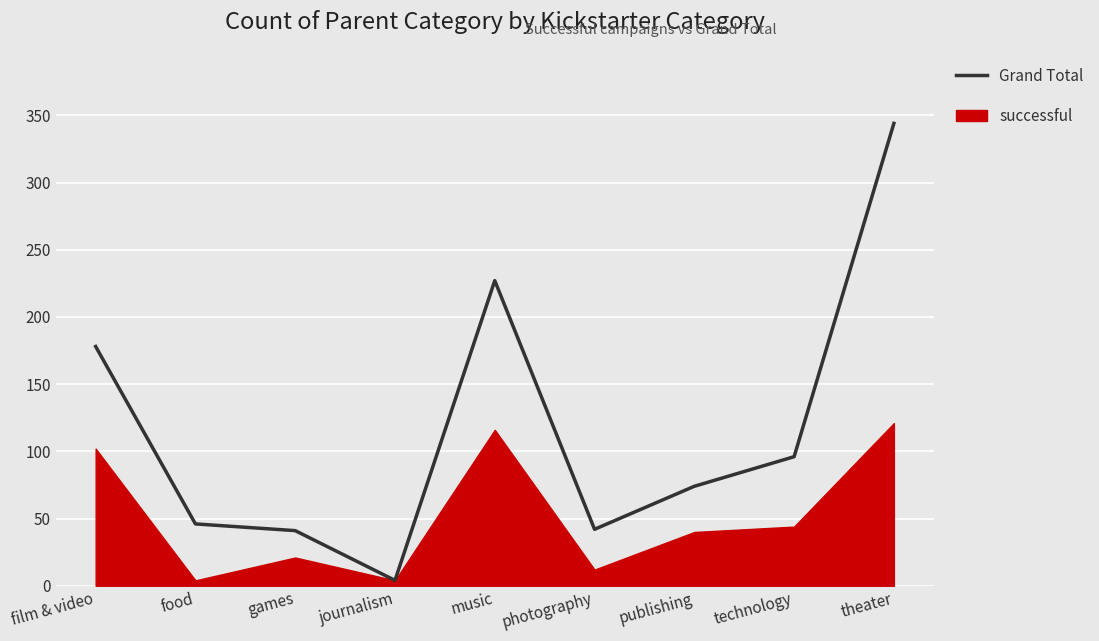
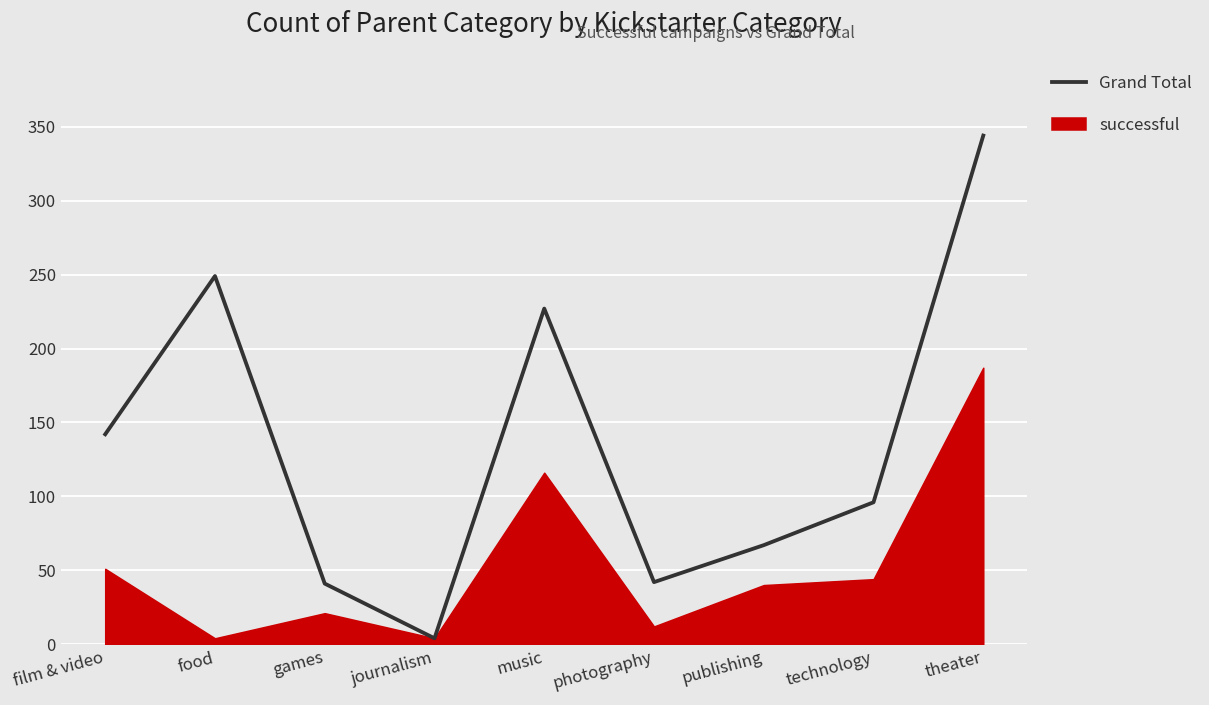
Grand Total, film & video: 178 -> 142
successful, film & video: 102 -> 51
Grand Total, food: 46 -> 249
Grand Total, publishing: 74 -> 67
successful, theater: 121 -> 187
